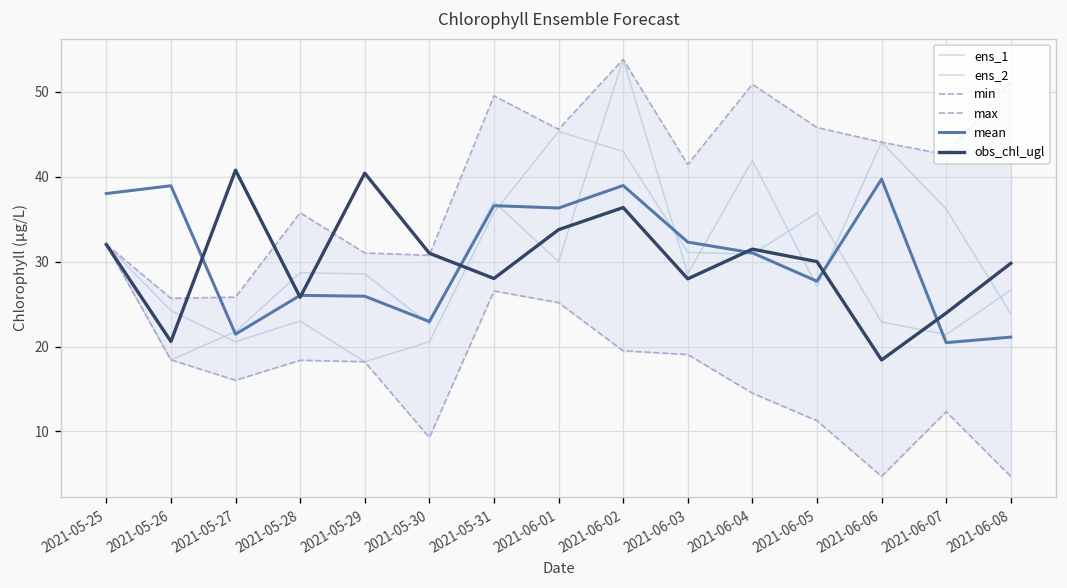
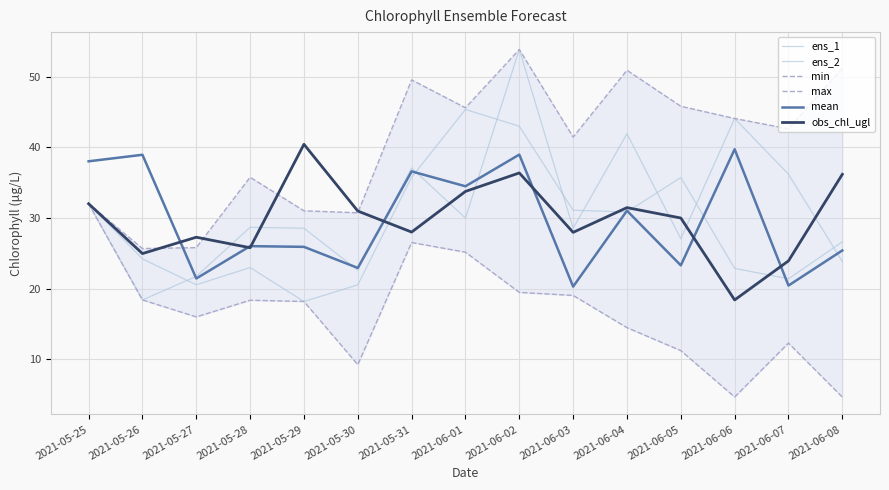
obs_chl_ugl, 2021-05-26: 21 -> 25
obs_chl_ugl, 2021-05-27: 41 -> 27
mean, 2021-06-01: 36 -> 34
mean, 2021-06-03: 32 -> 20
mean, 2021-06-05: 28 -> 23
mean, 2021-06-08: 21 -> 25
obs_chl_ugl, 2021-06-08: 30 -> 36
